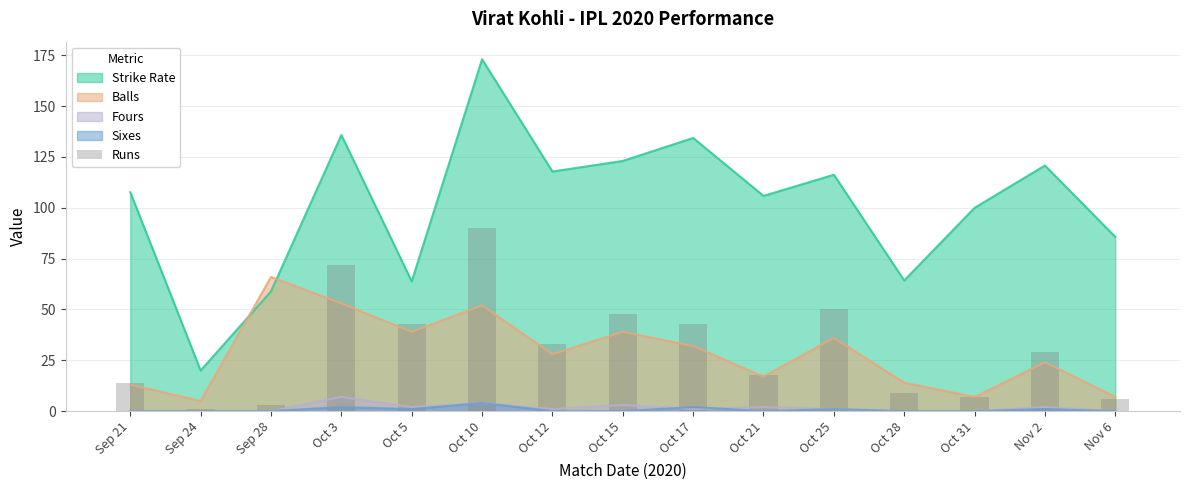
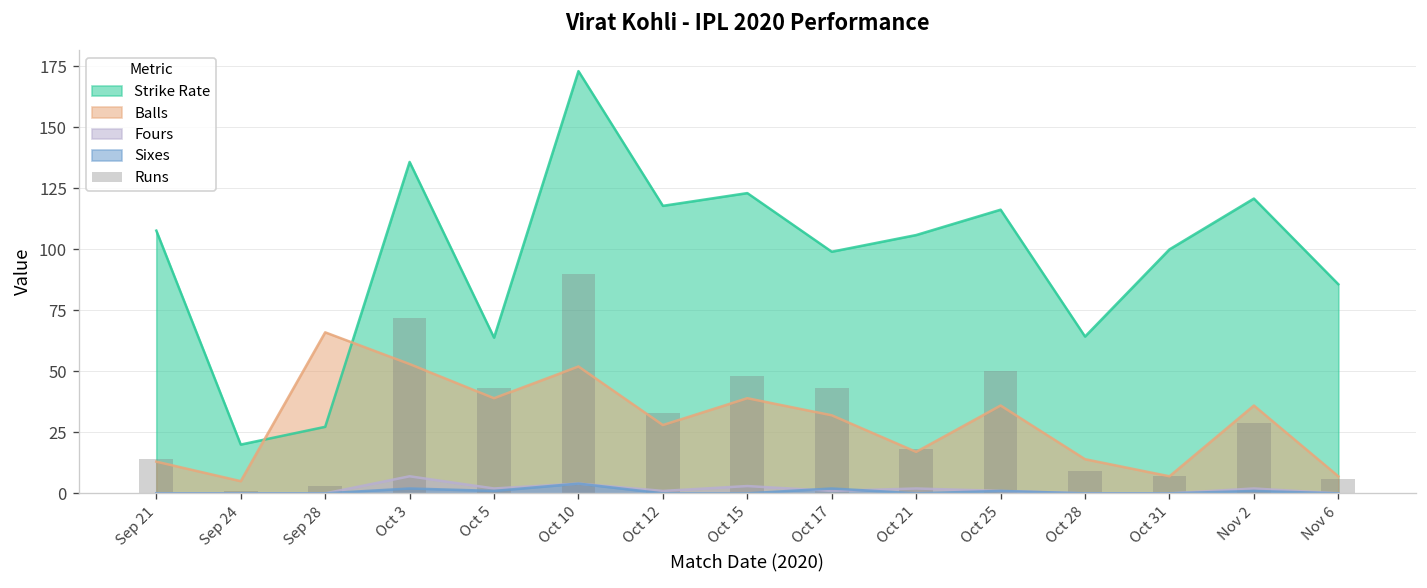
Strike Rate, Sep 28: 59 -> 27
Strike Rate, Oct 17: 134 -> 99
Balls, Nov 2: 24 -> 36
